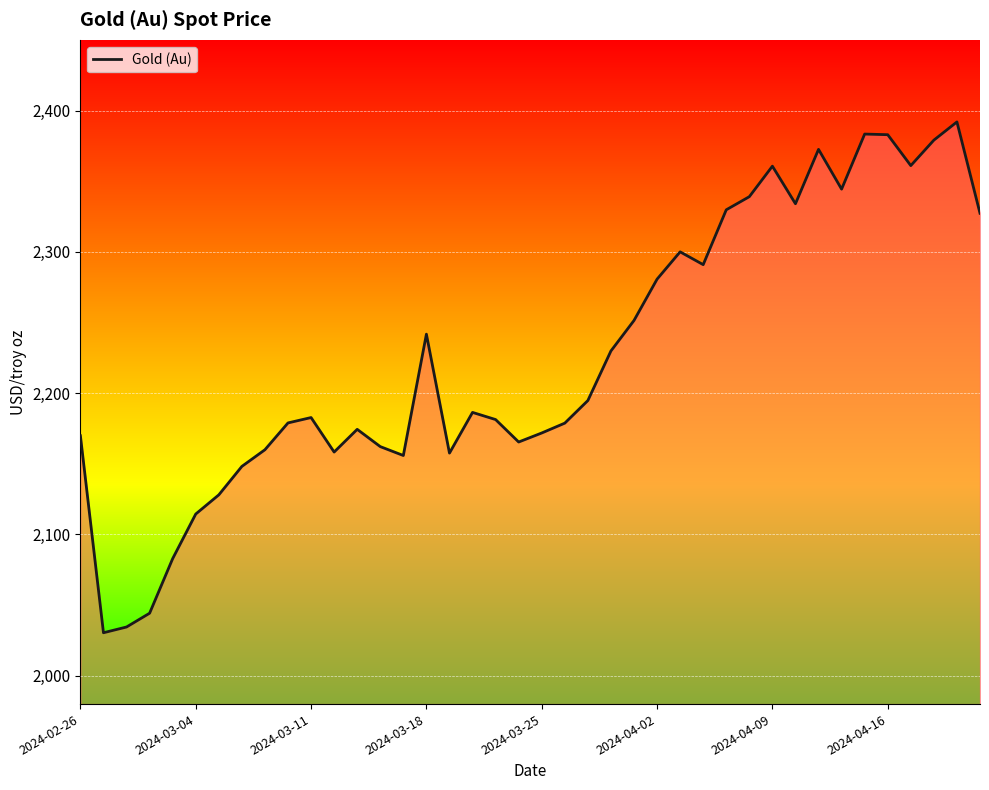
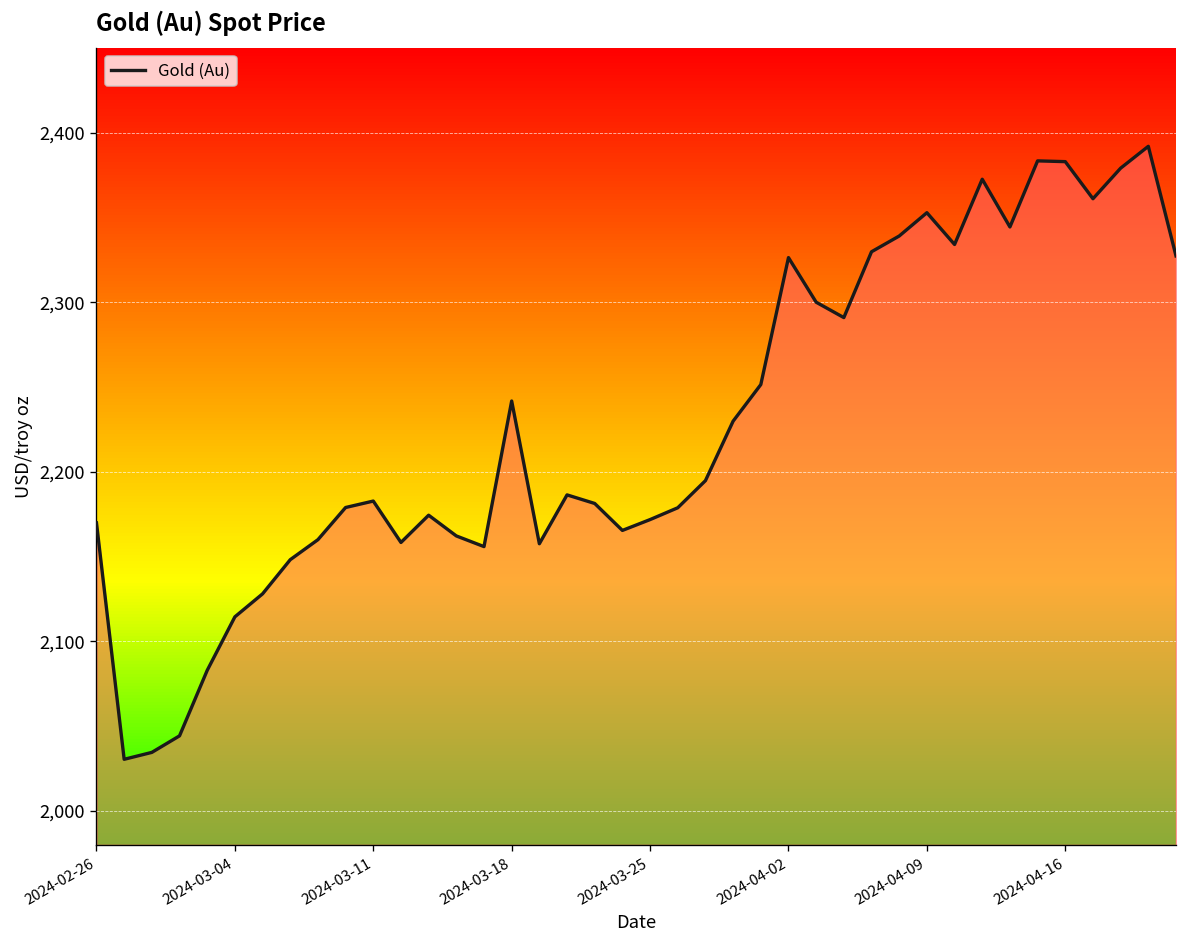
2024-04-02: 2,281 -> 2,326
2024-04-09: 2,361 -> 2,353
